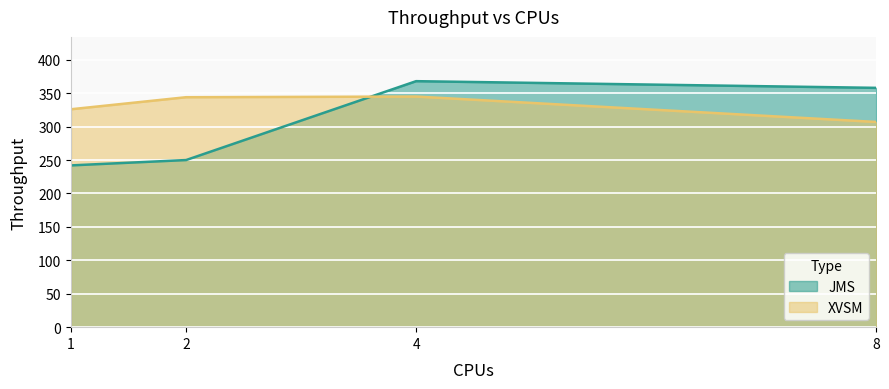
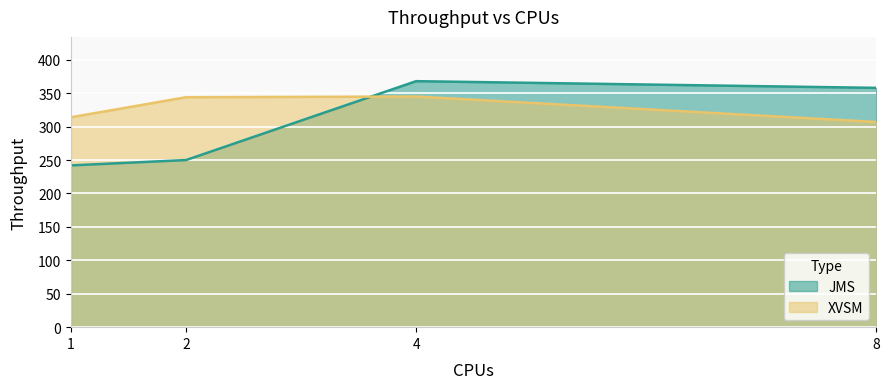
XVSM, 1: 330 -> 310
